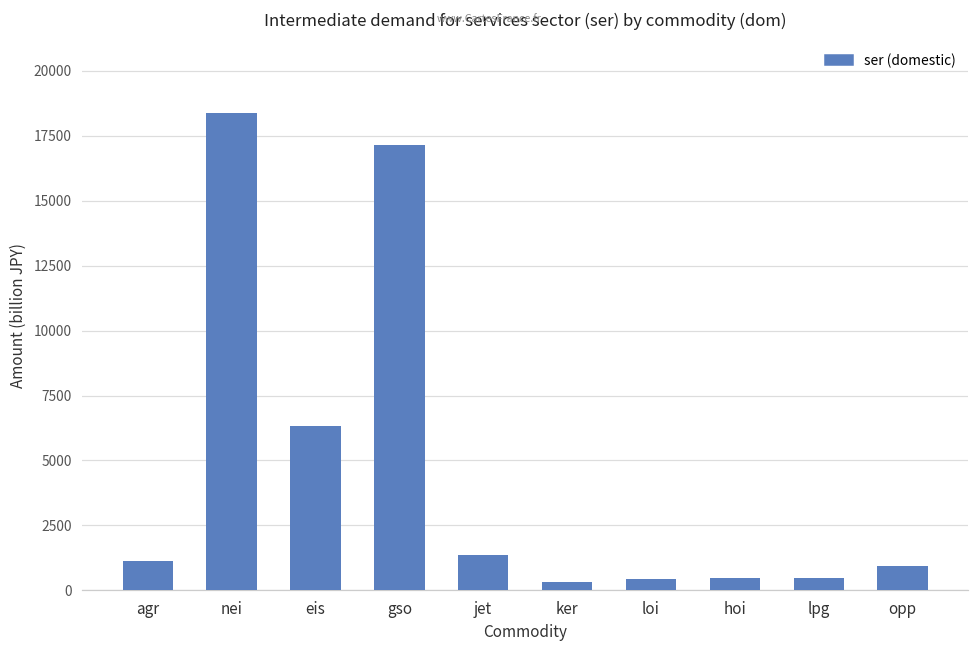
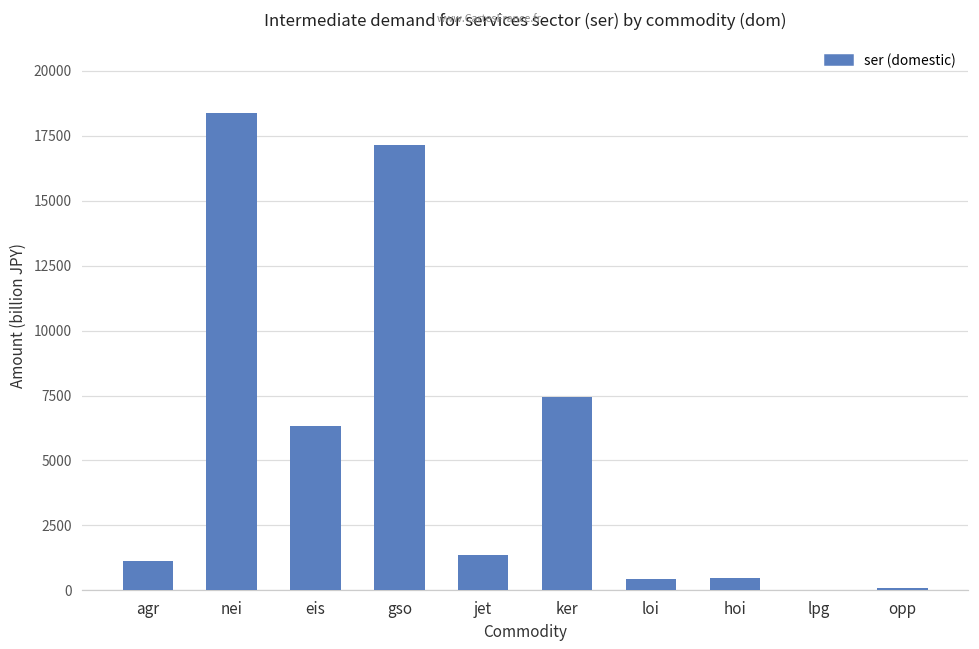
ker: 300 -> 7400
lpg: 500 -> 0
opp: 900 -> 100
